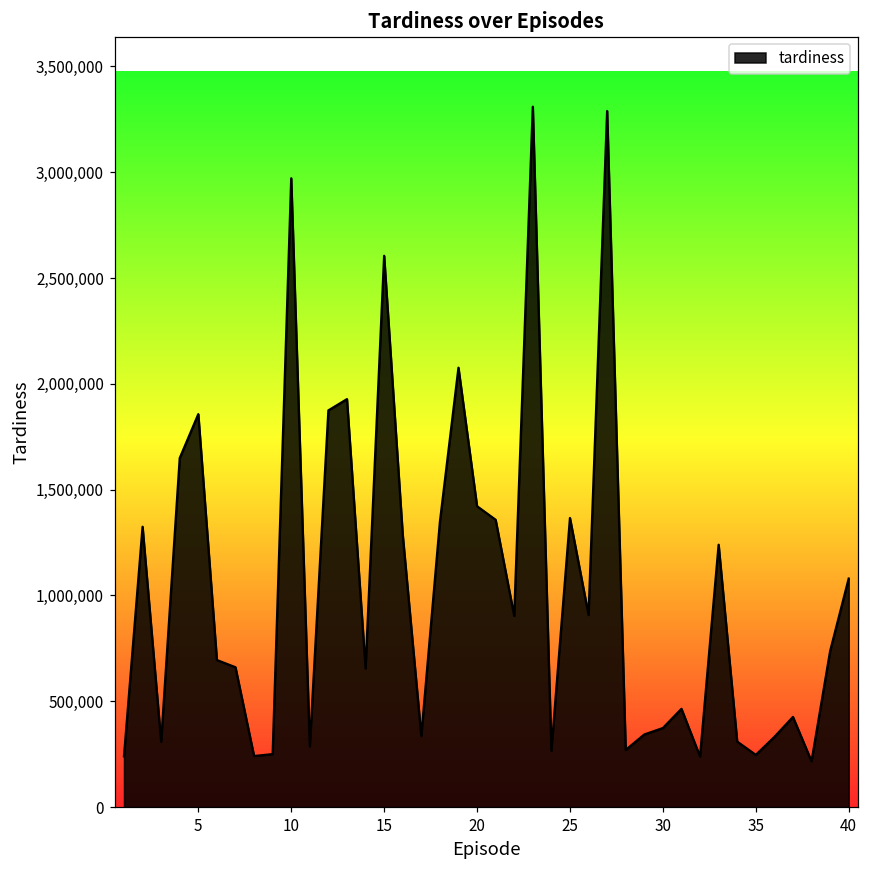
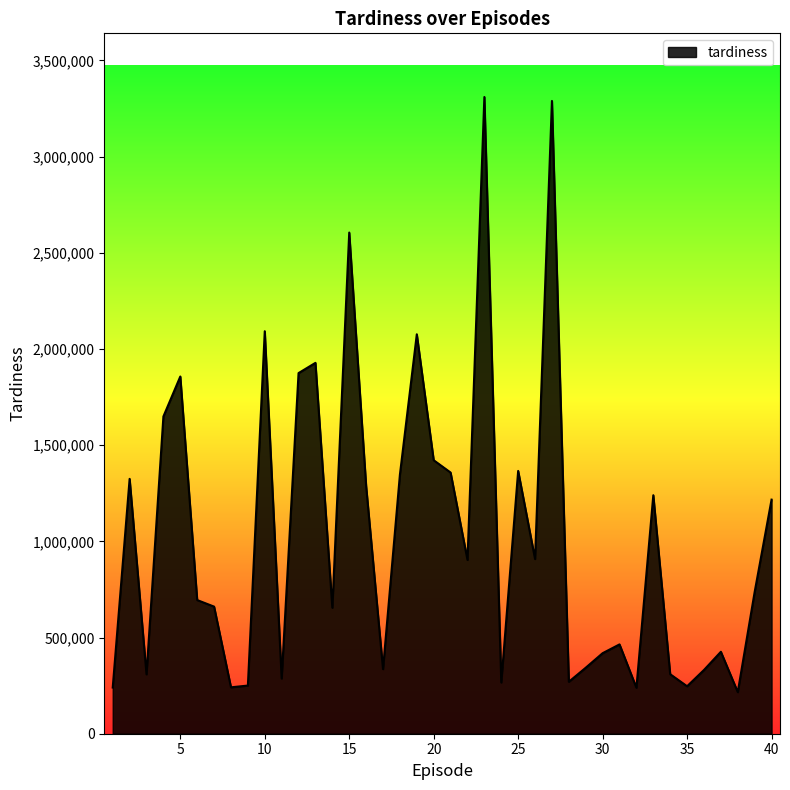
10: 2,970,000 -> 2,090,000
30: 370,000 -> 420,000
40: 1,080,000 -> 1,220,000
